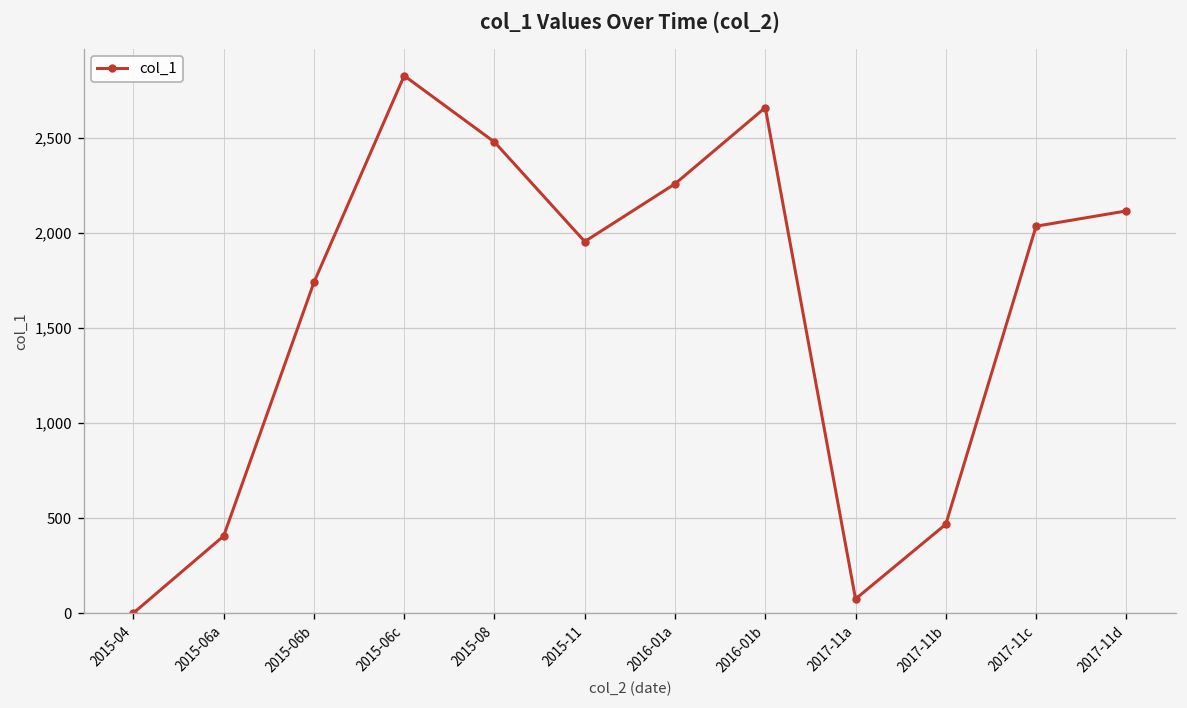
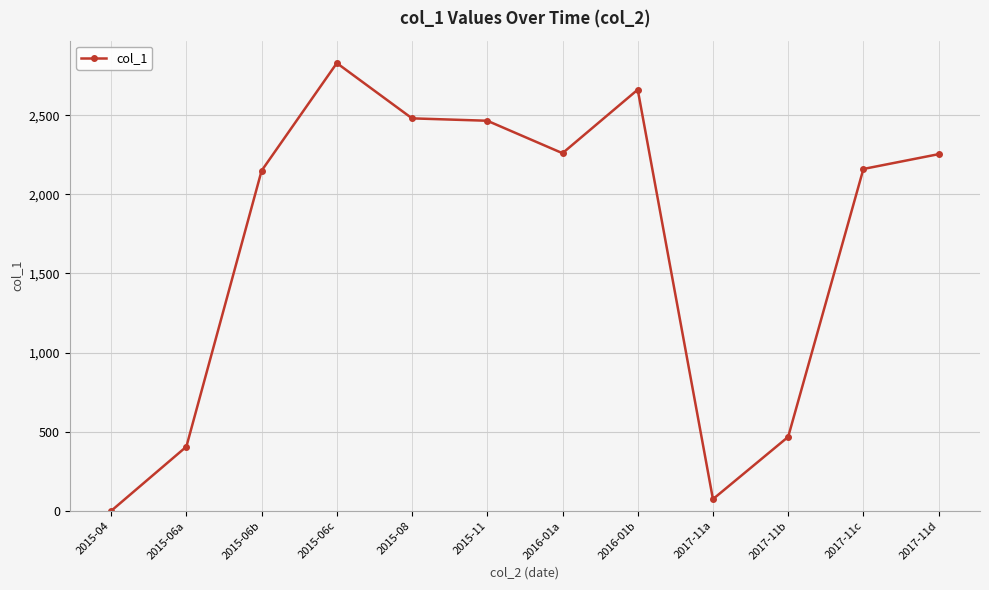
2015-06b: 1,740 -> 2,150
2015-11: 1,960 -> 2,460
2017-11c: 2,040 -> 2,160
2017-11d: 2,120 -> 2,250
